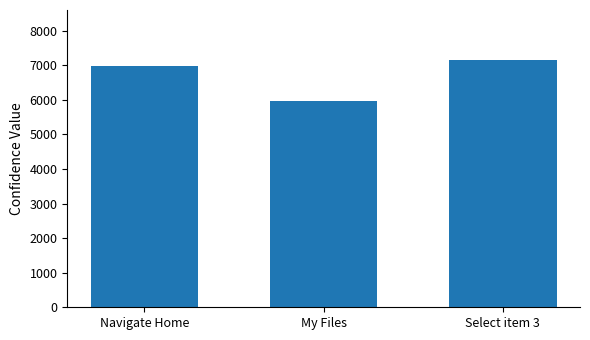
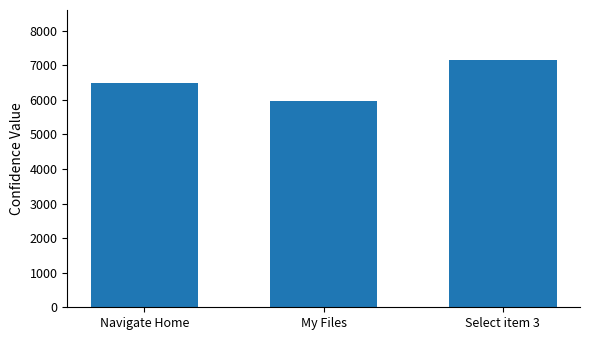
Navigate Home: 7000 -> 6500
